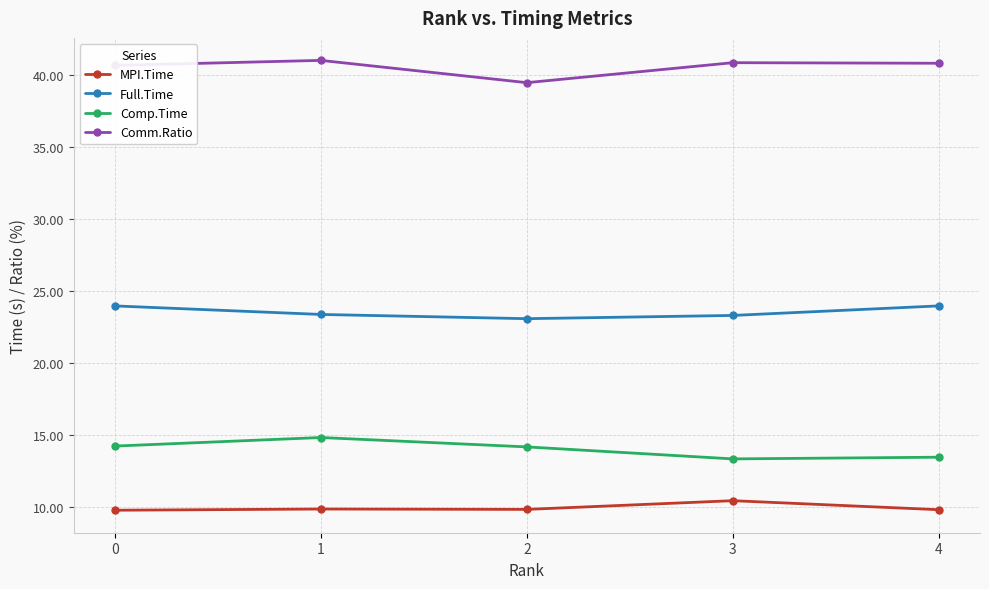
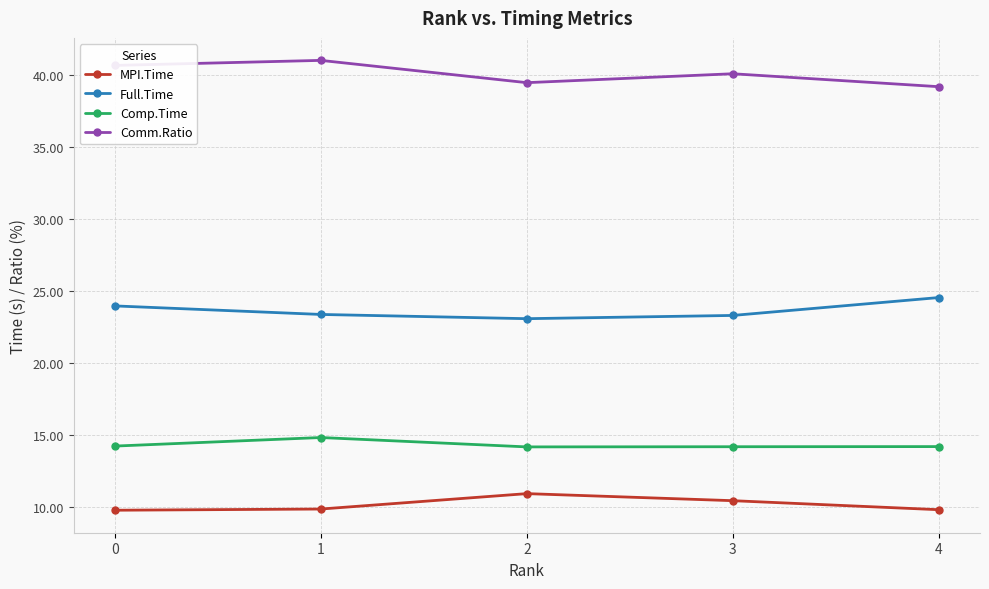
MPI.Time, 2: 9.8 -> 10.9
Comp.Time, 3: 13.3 -> 14.2
Comm.Ratio, 3: 40.9 -> 40.1
Full.Time, 4: 24.0 -> 24.5
Comp.Time, 4: 13.4 -> 14.2
Comm.Ratio, 4: 40.8 -> 39.2
